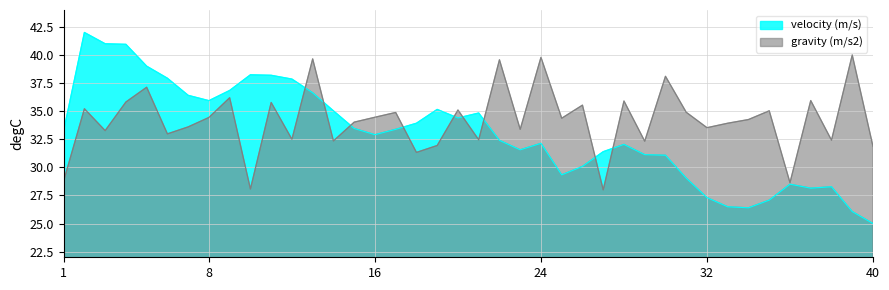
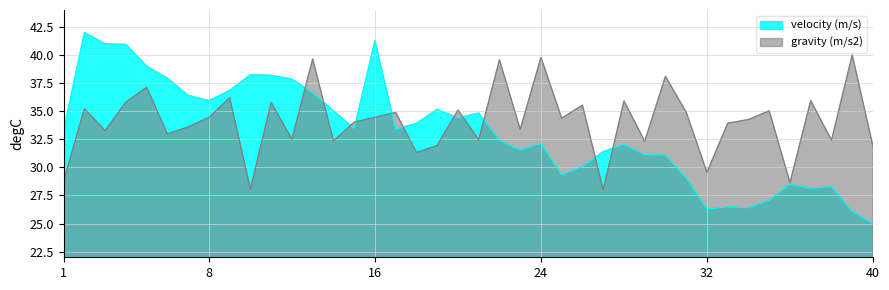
velocity (m/s), 16: 32.9 -> 41.3
velocity (m/s), 32: 27.3 -> 26.3
gravity (m/s2), 32: 33.5 -> 29.6
